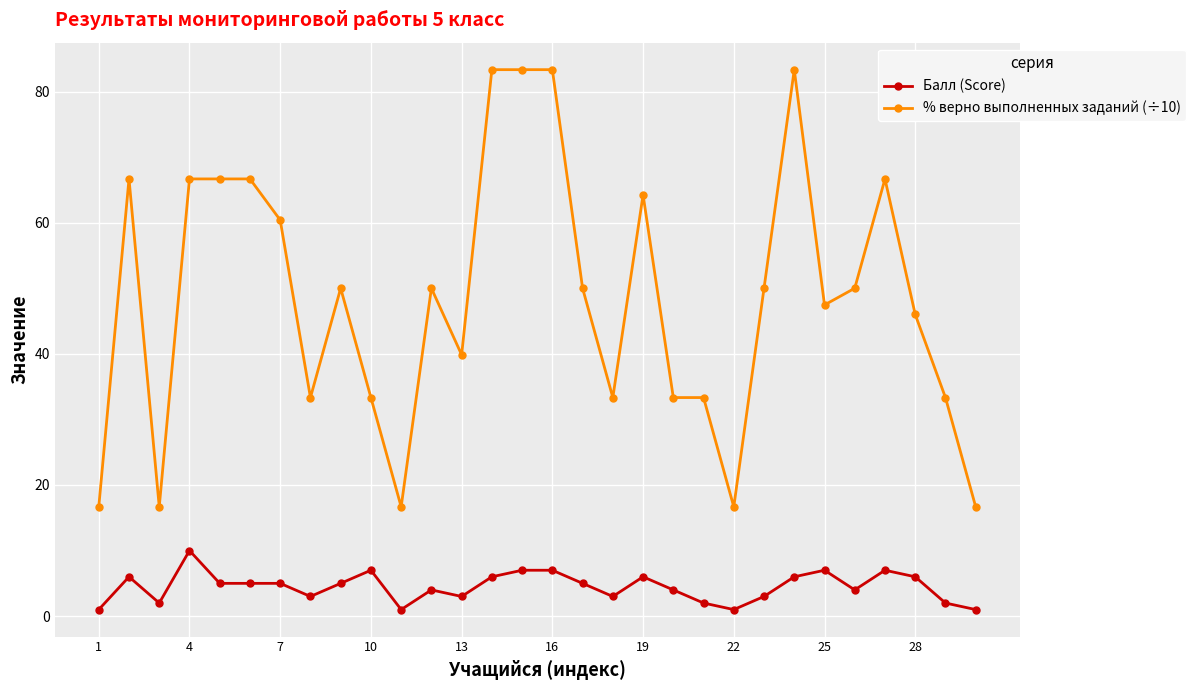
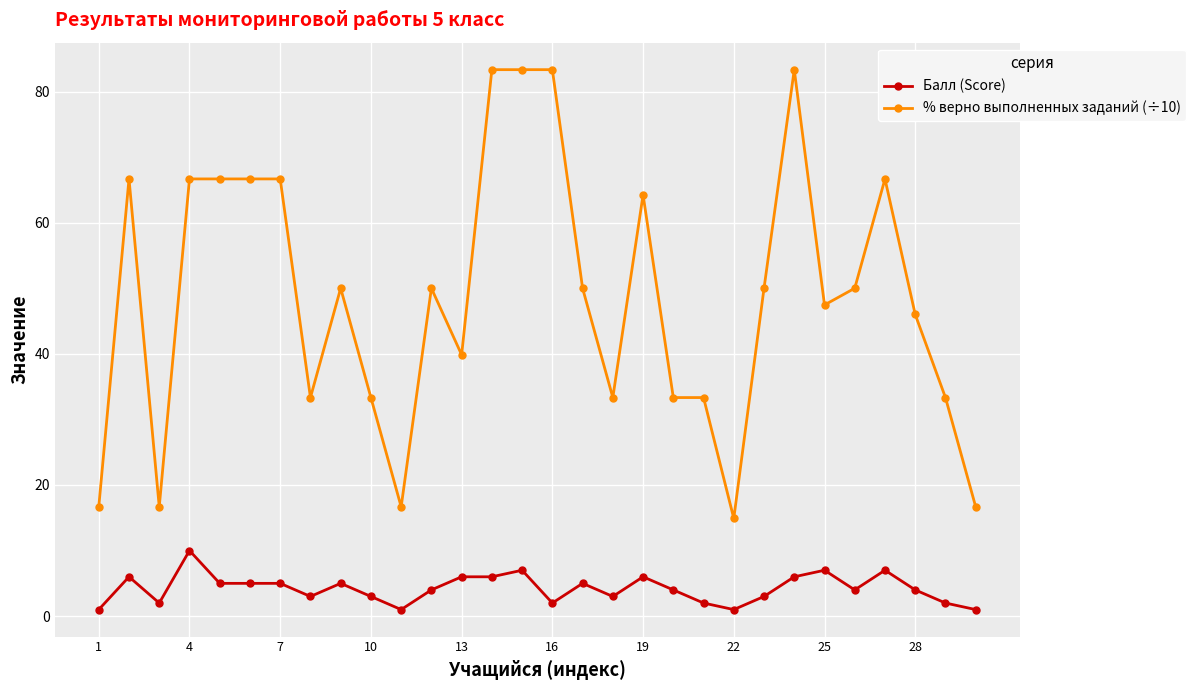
% верно выполненных заданий (÷10), 7: 60 -> 67
Балл (Score), 10: 7 -> 3
Балл (Score), 13: 3 -> 6
Балл (Score), 16: 7 -> 2
% верно выполненных заданий (÷10), 22: 17 -> 15
Балл (Score), 28: 6 -> 4
